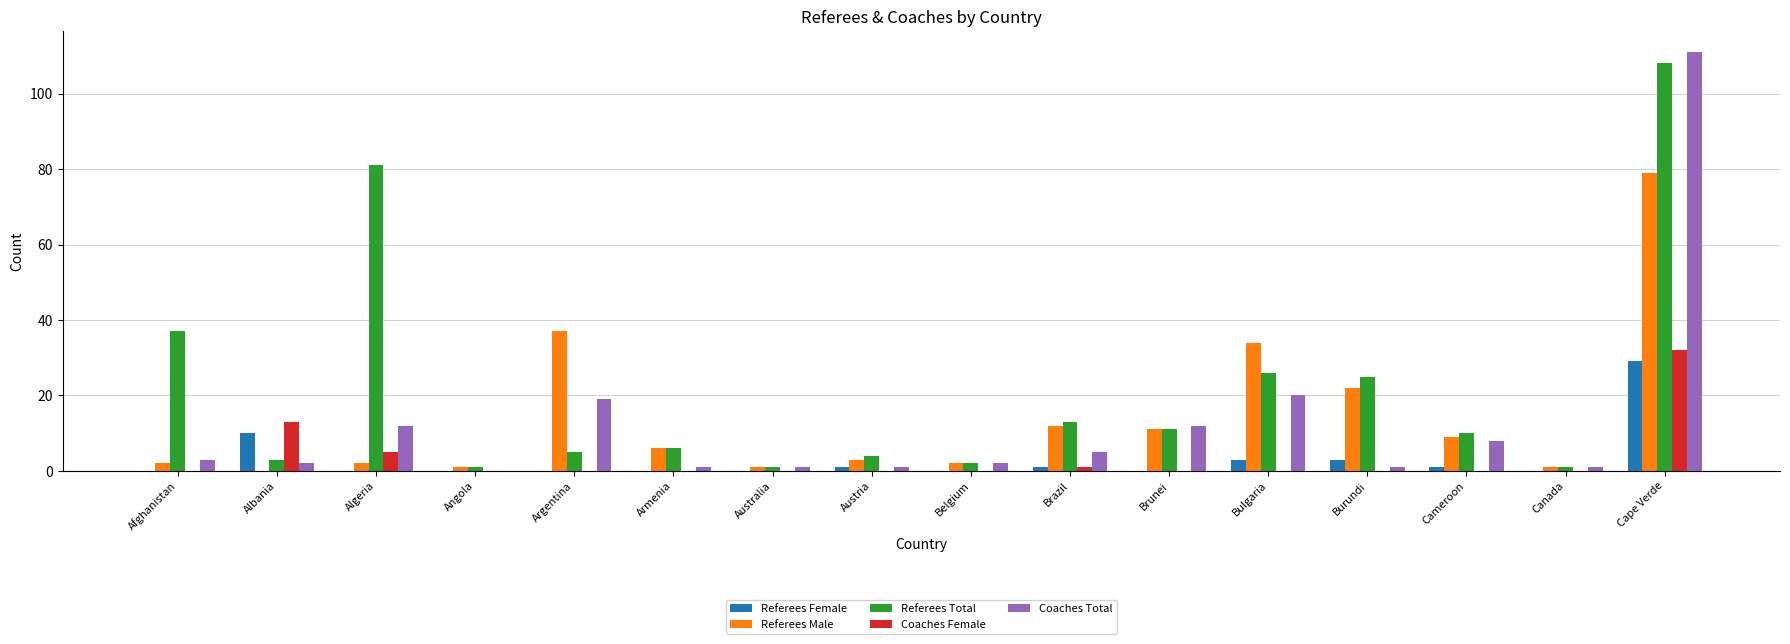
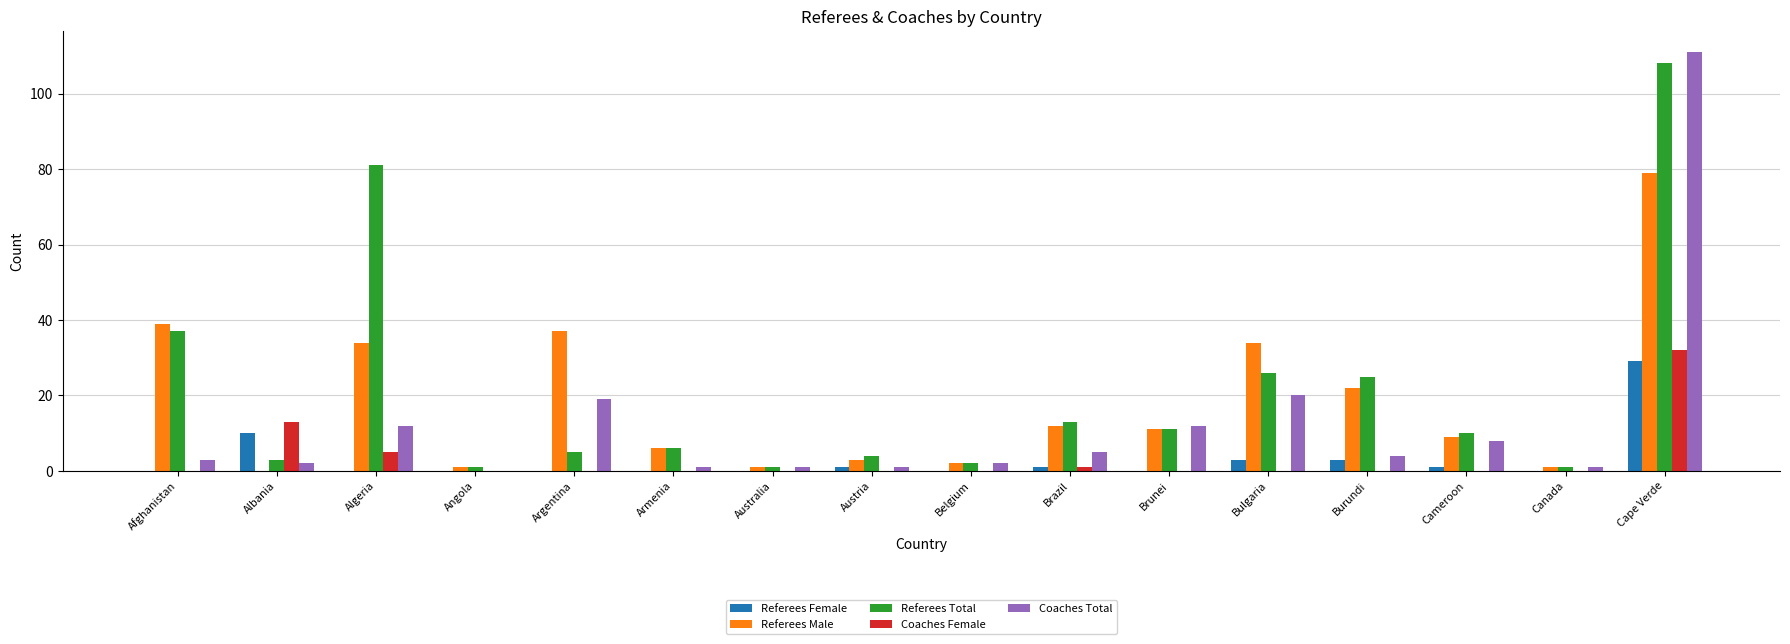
Referees Male, Afghanistan: 2 -> 39
Referees Male, Algeria: 2 -> 34
Coaches Total, Burundi: 1 -> 4
